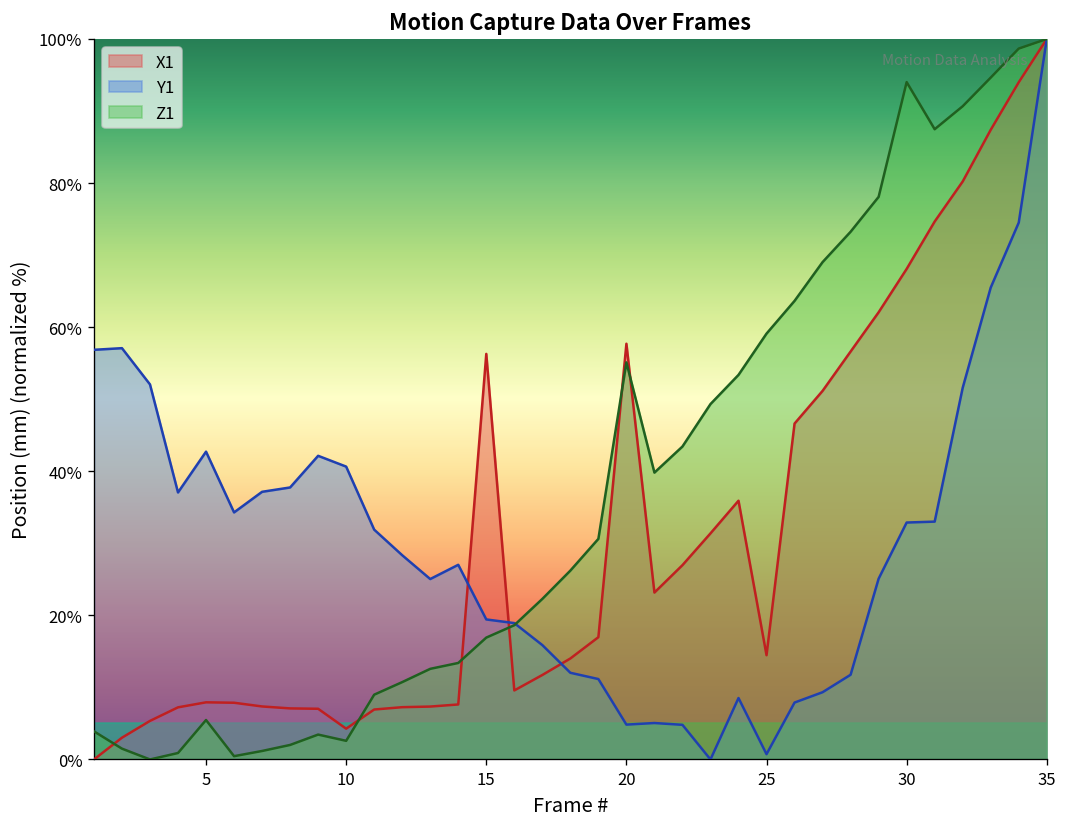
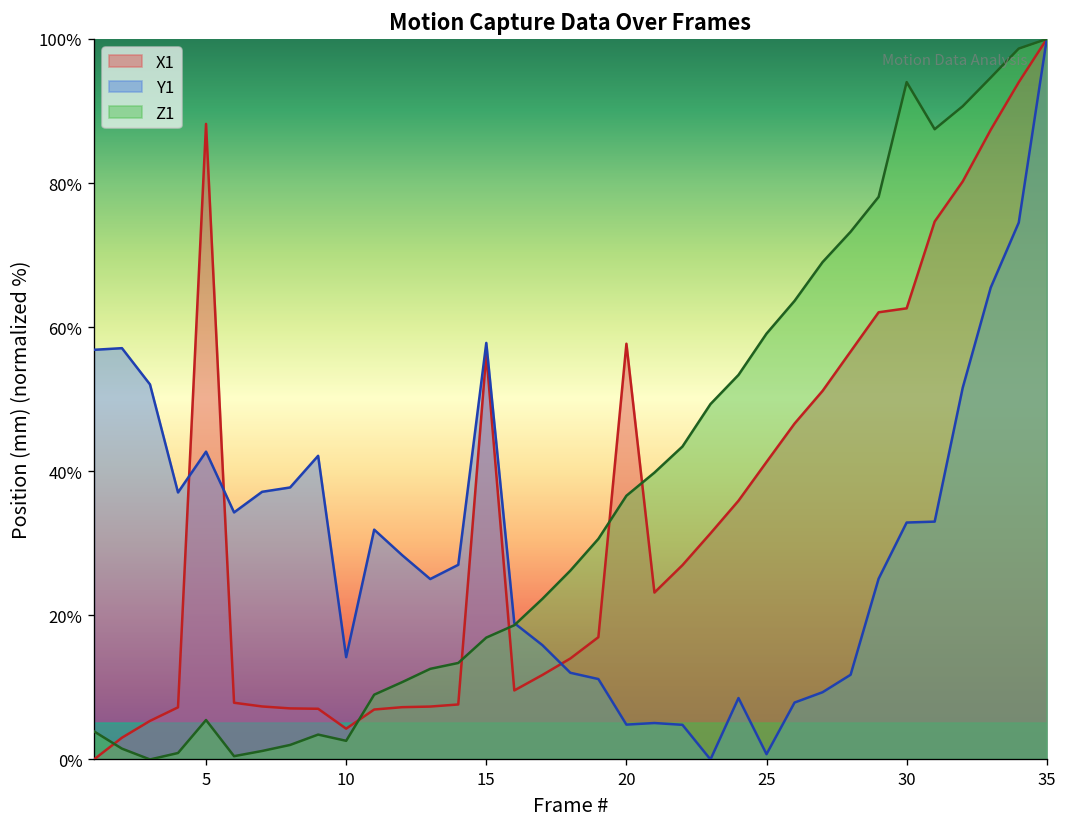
X1, 5: 8% -> 88%
Y1, 10: 41% -> 14%
Y1, 15: 19% -> 58%
Z1, 20: 55% -> 37%
X1, 25: 14% -> 41%
X1, 30: 68% -> 63%
